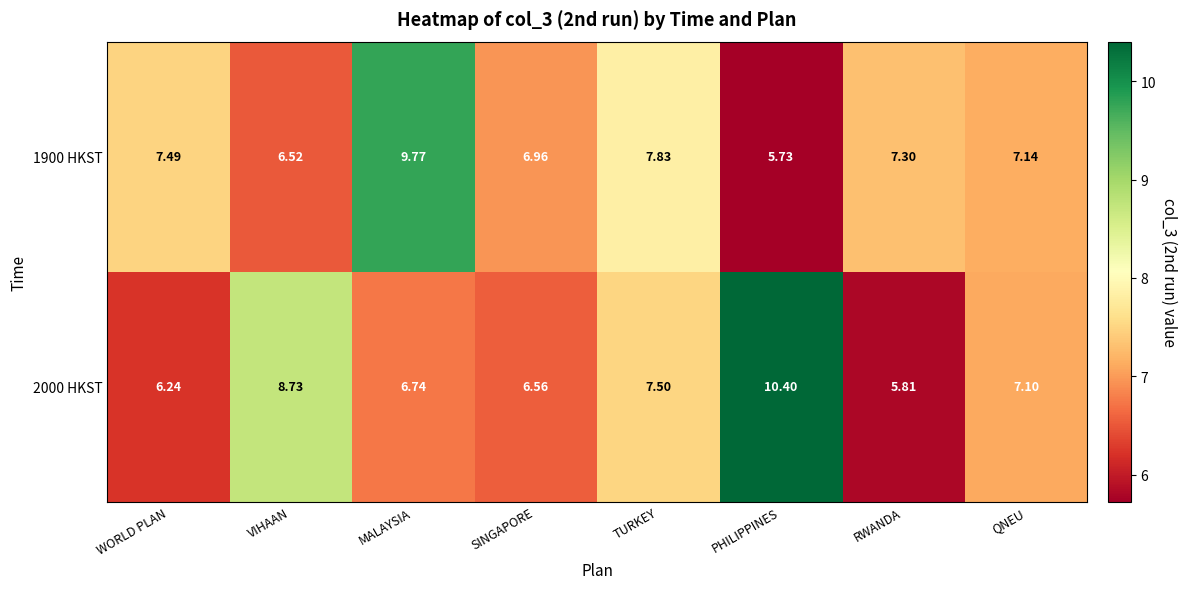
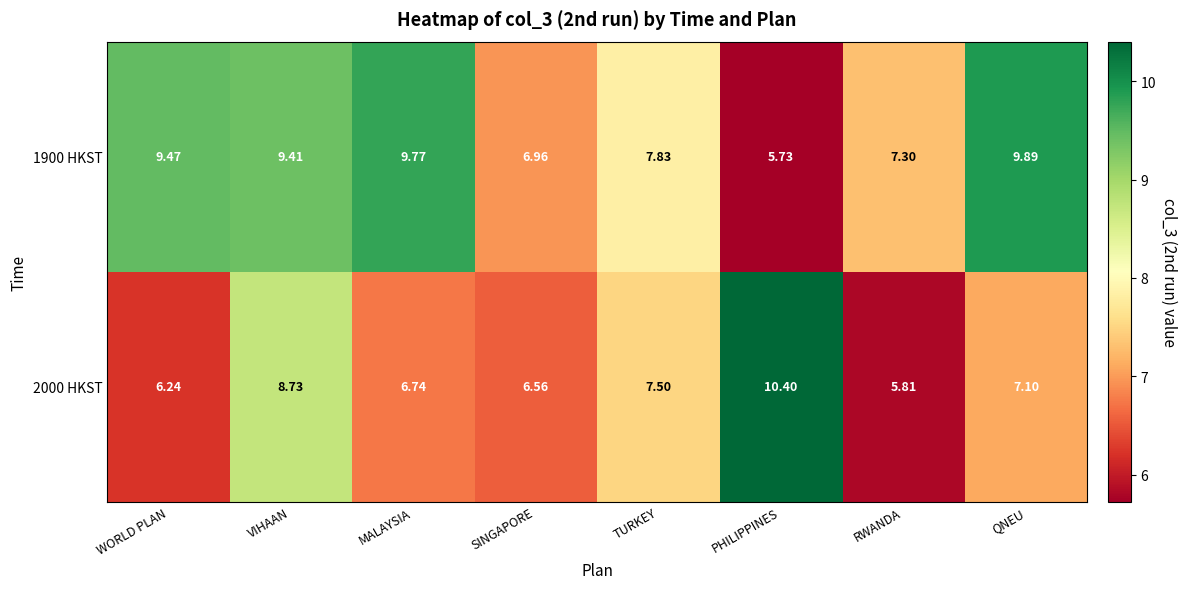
1900 HKST, WORLD PLAN: 7.49 -> 9.47
1900 HKST, VIHAAN: 6.52 -> 9.41
1900 HKST, QNEU: 7.14 -> 9.89
